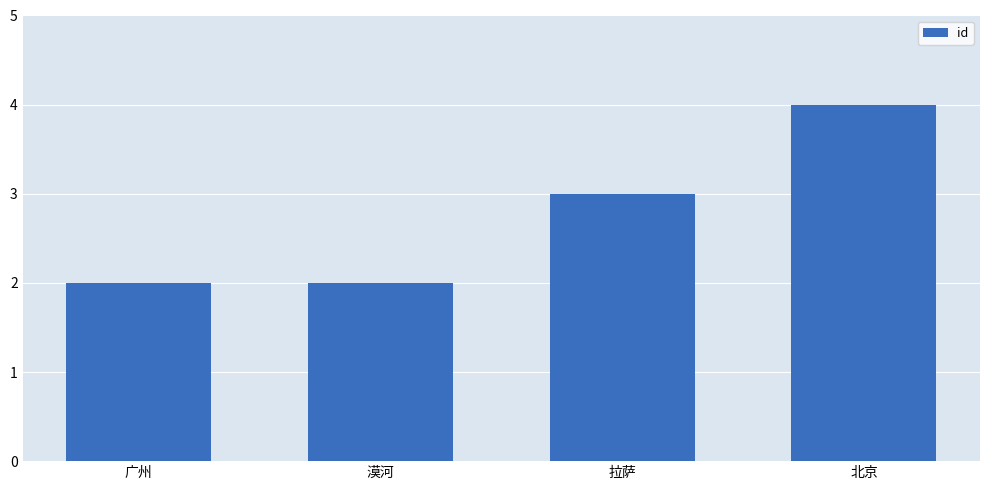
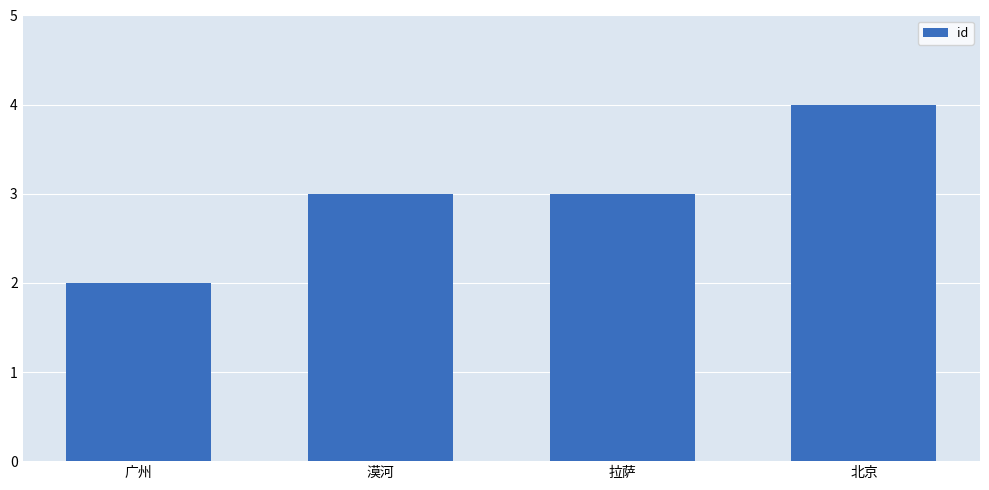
漠河: 2 -> 3
